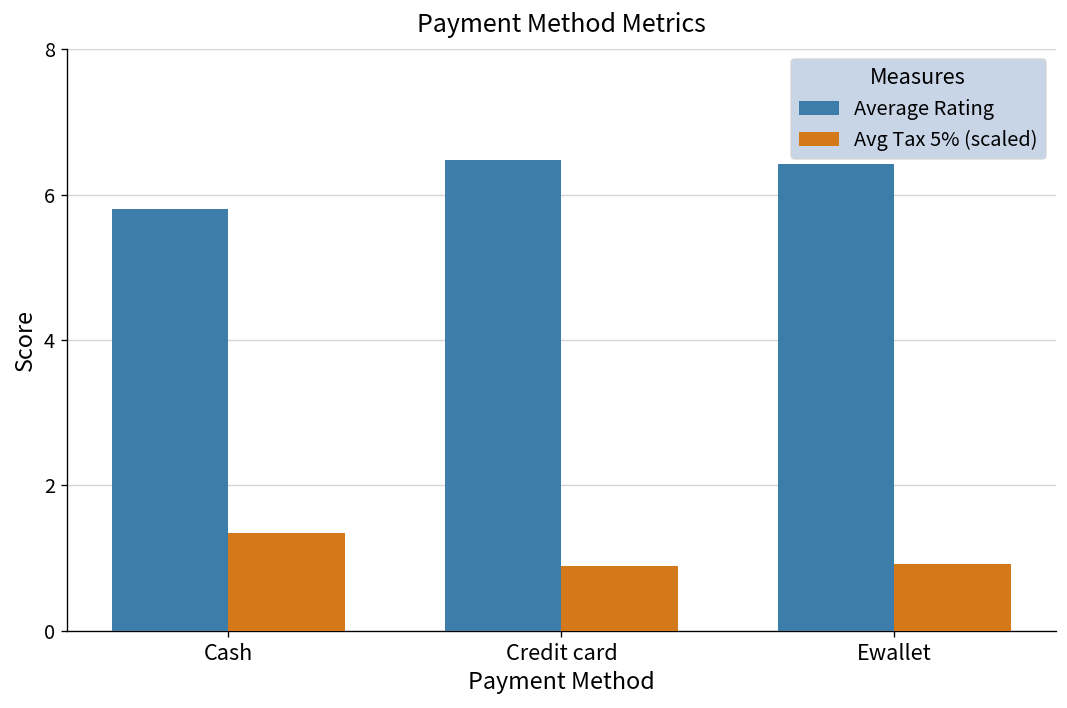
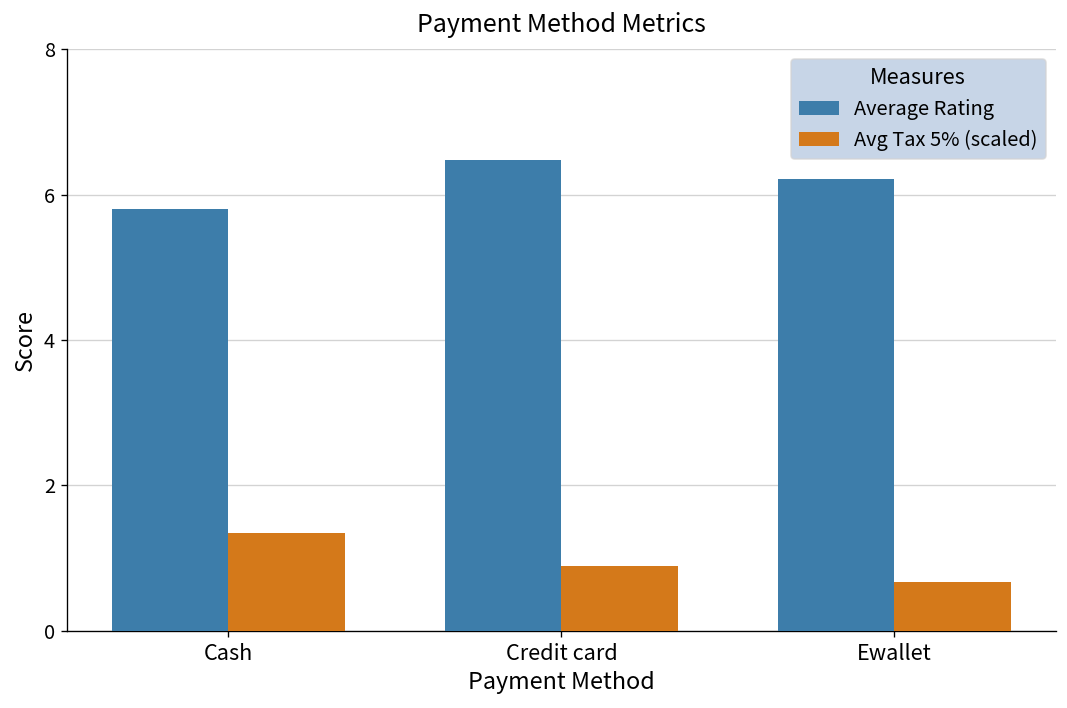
Average Rating, Ewallet: 6.4 -> 6.2
Avg Tax 5% (scaled), Ewallet: 0.9 -> 0.7
